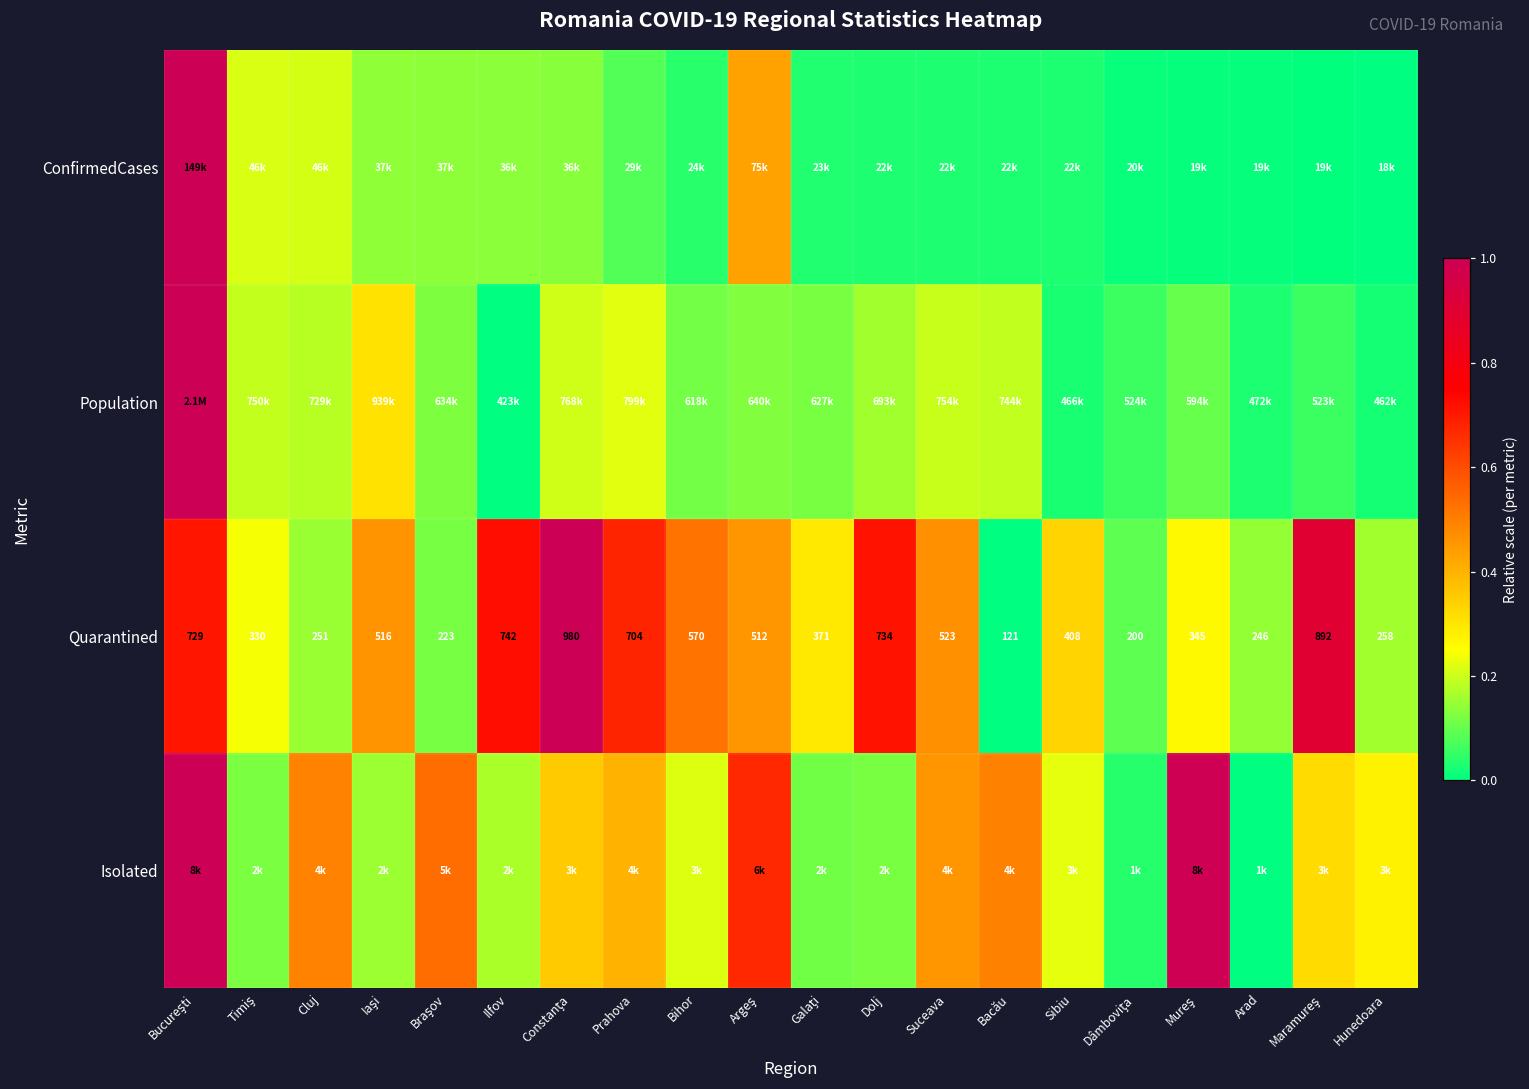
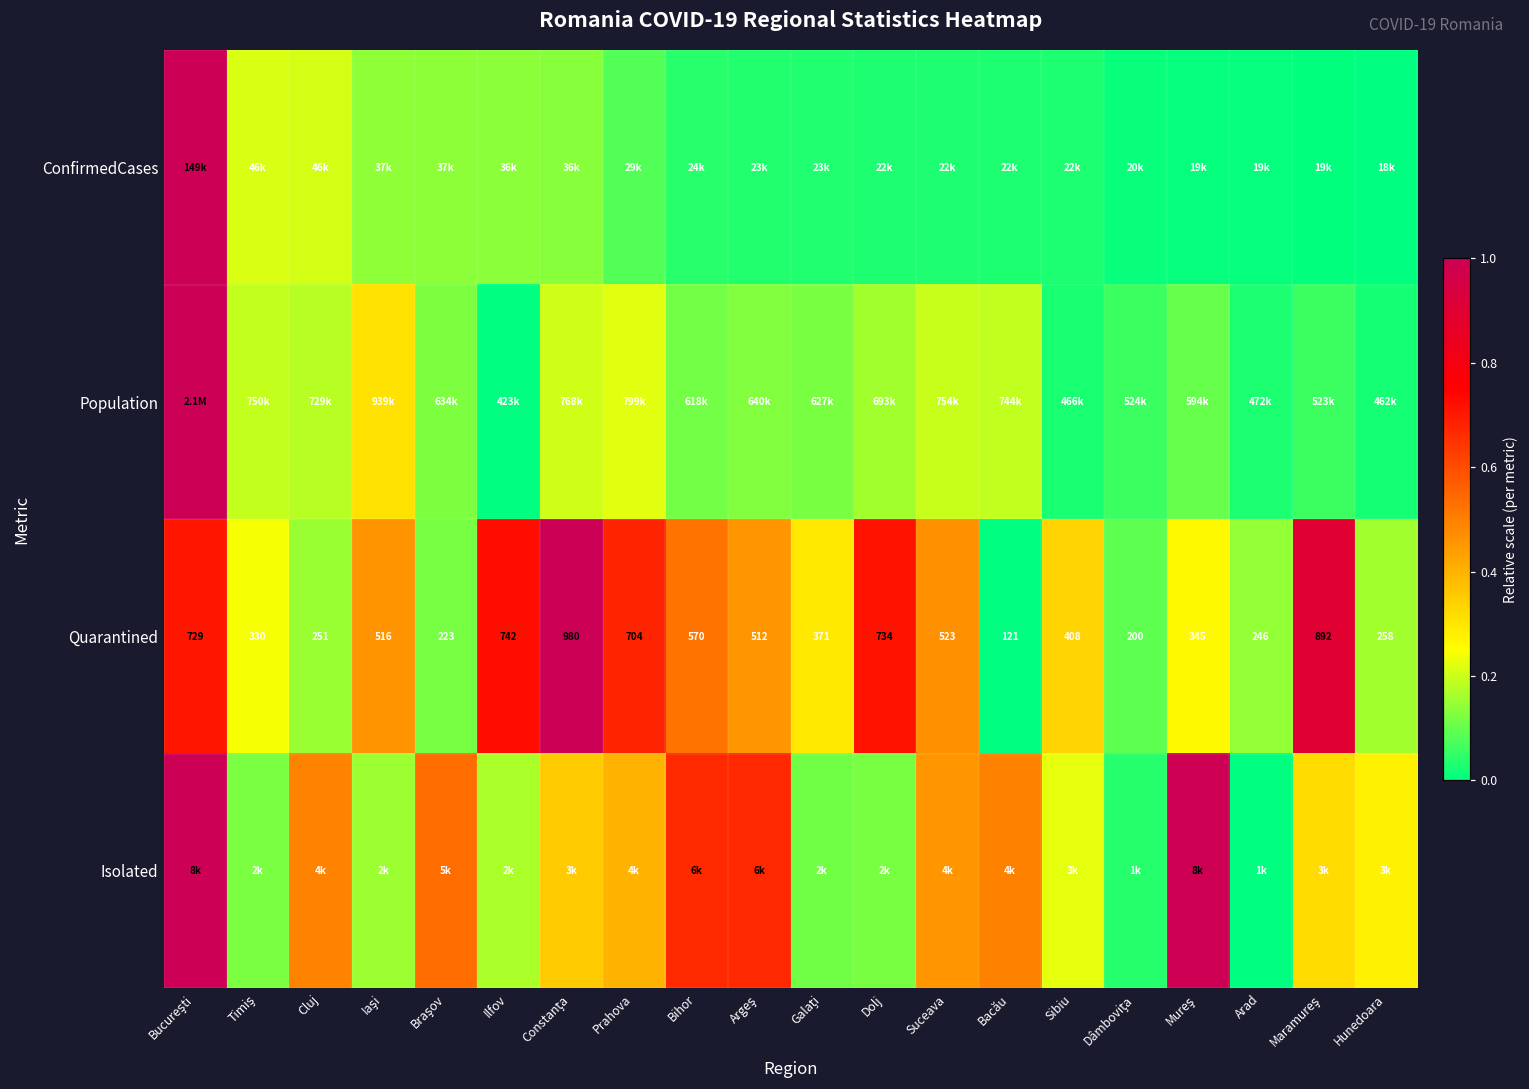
ConfirmedCases, Argeş: 75k -> 23k
Isolated, Bihor: 3k -> 6k
